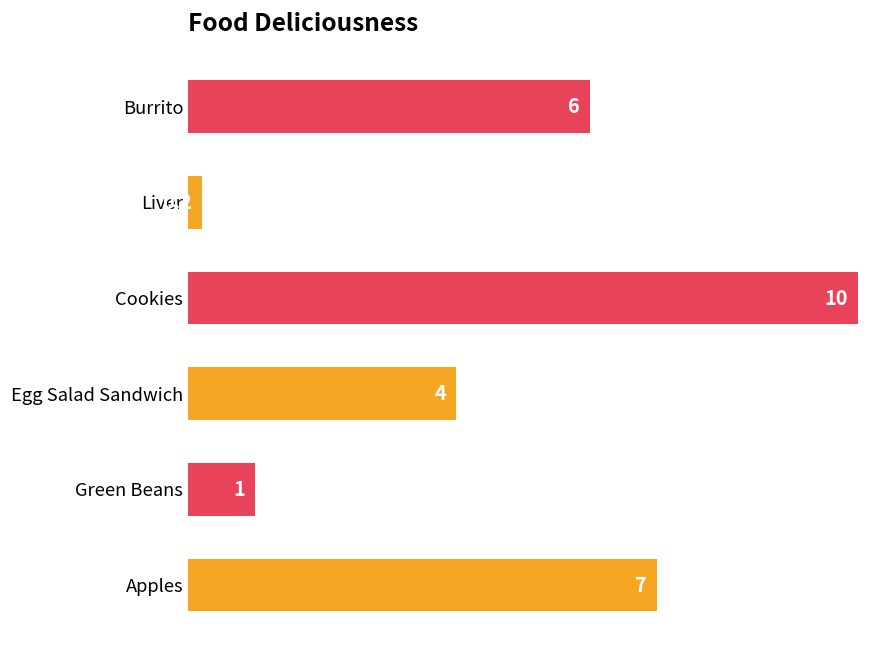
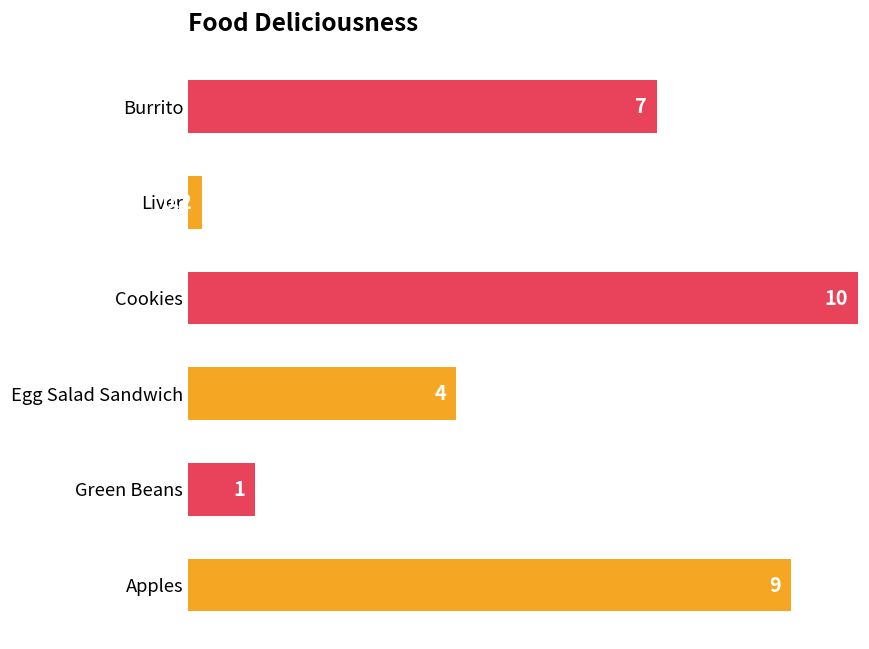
Burrito: 6 -> 7
Apples: 7 -> 9
